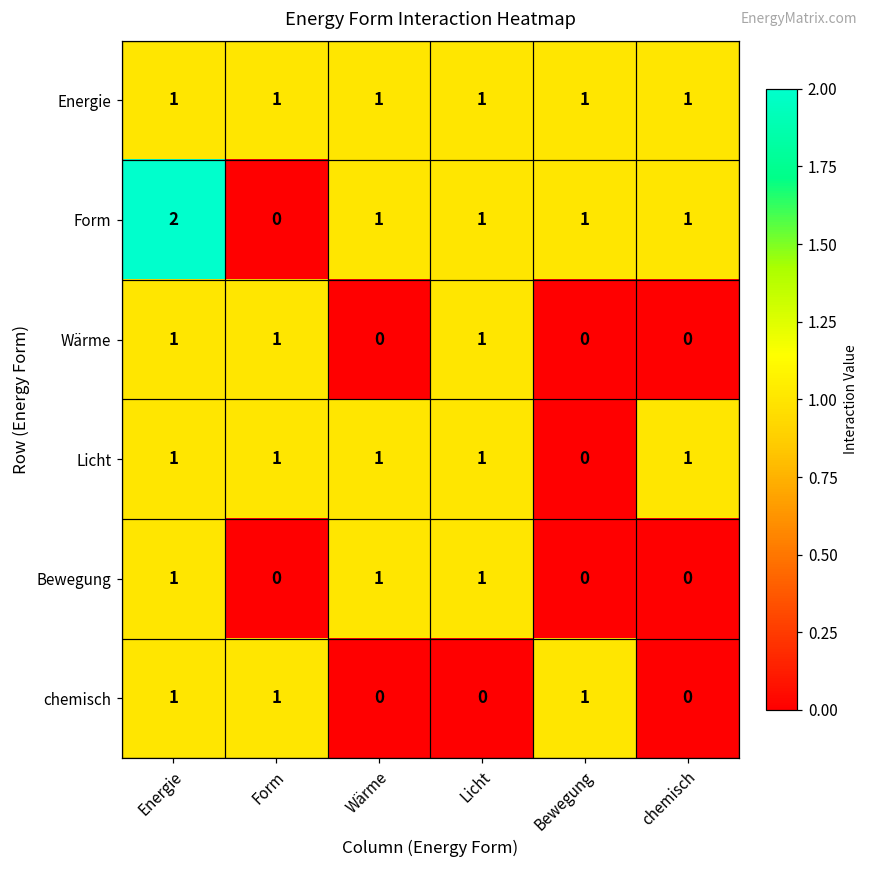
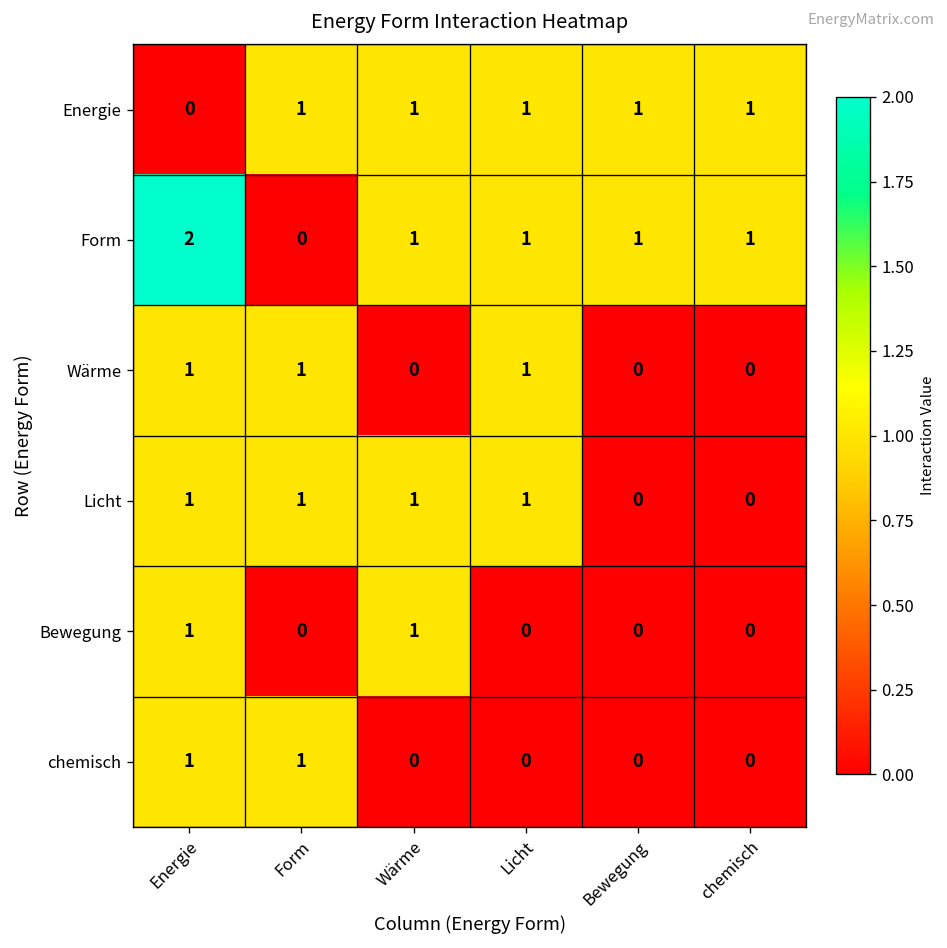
Energie, Energie: 1 -> 0
Licht, chemisch: 1 -> 0
Bewegung, Licht: 1 -> 0
chemisch, Bewegung: 1 -> 0
